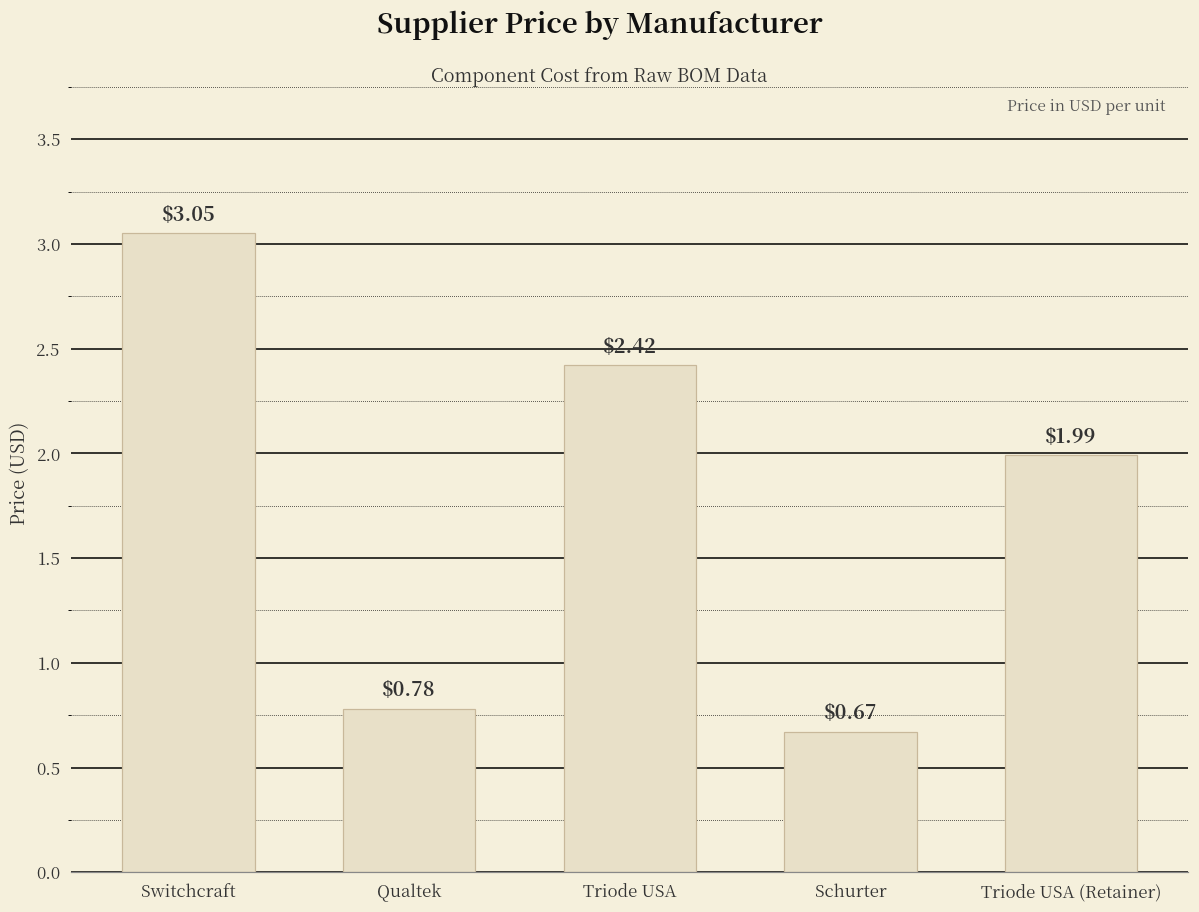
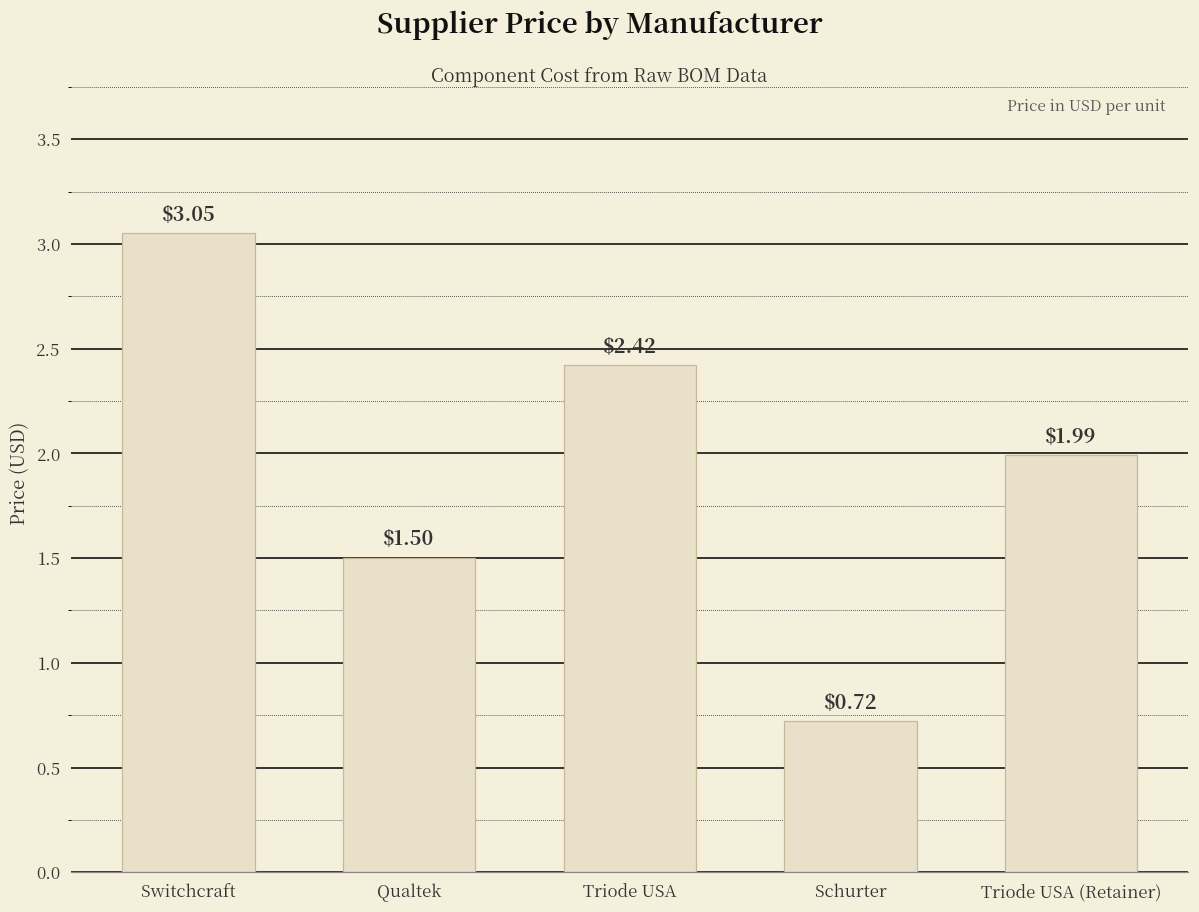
Qualtek: $0.78 -> $1.50
Schurter: $0.67 -> $0.72
